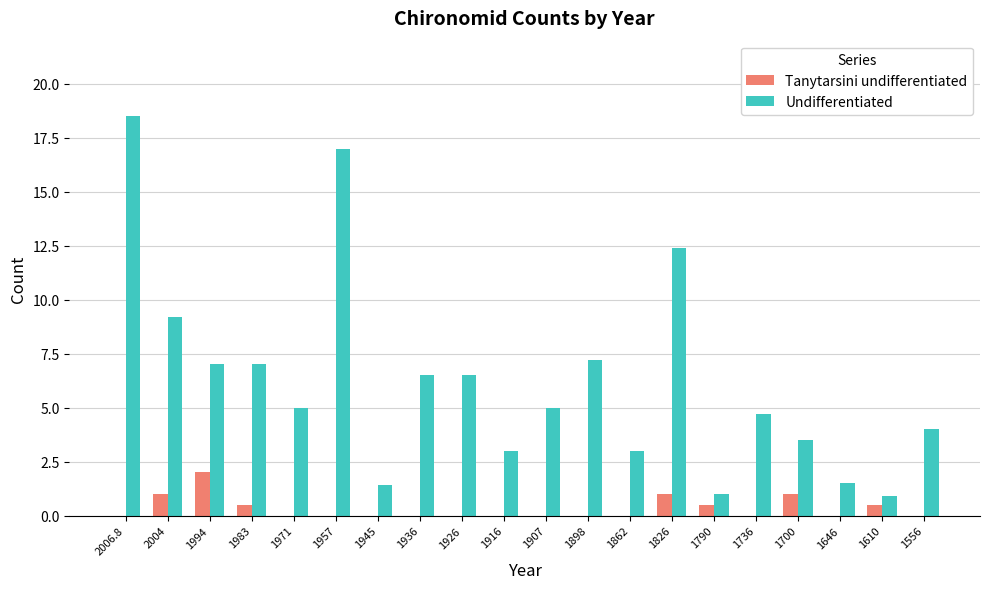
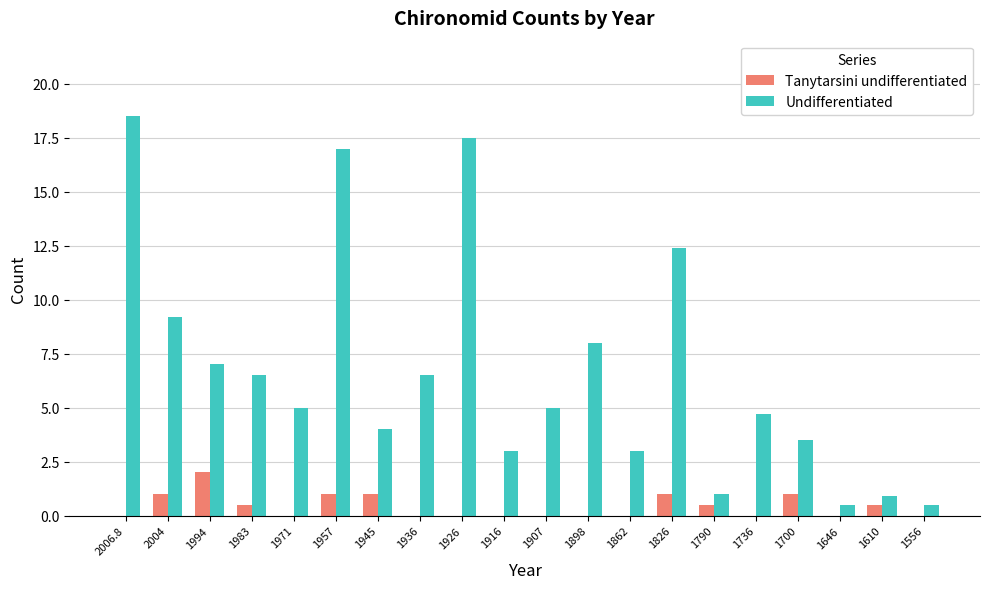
Undifferentiated, 1983: 7.0 -> 6.5
Tanytarsini undifferentiated, 1957: 0 -> 1
Tanytarsini undifferentiated, 1945: 0 -> 1
Undifferentiated, 1945: 1.4 -> 4.0
Undifferentiated, 1926: 6.5 -> 17.5
Undifferentiated, 1898: 7.2 -> 8.0
Undifferentiated, 1646: 1.5 -> 0.5
Undifferentiated, 1556: 4.0 -> 0.5
